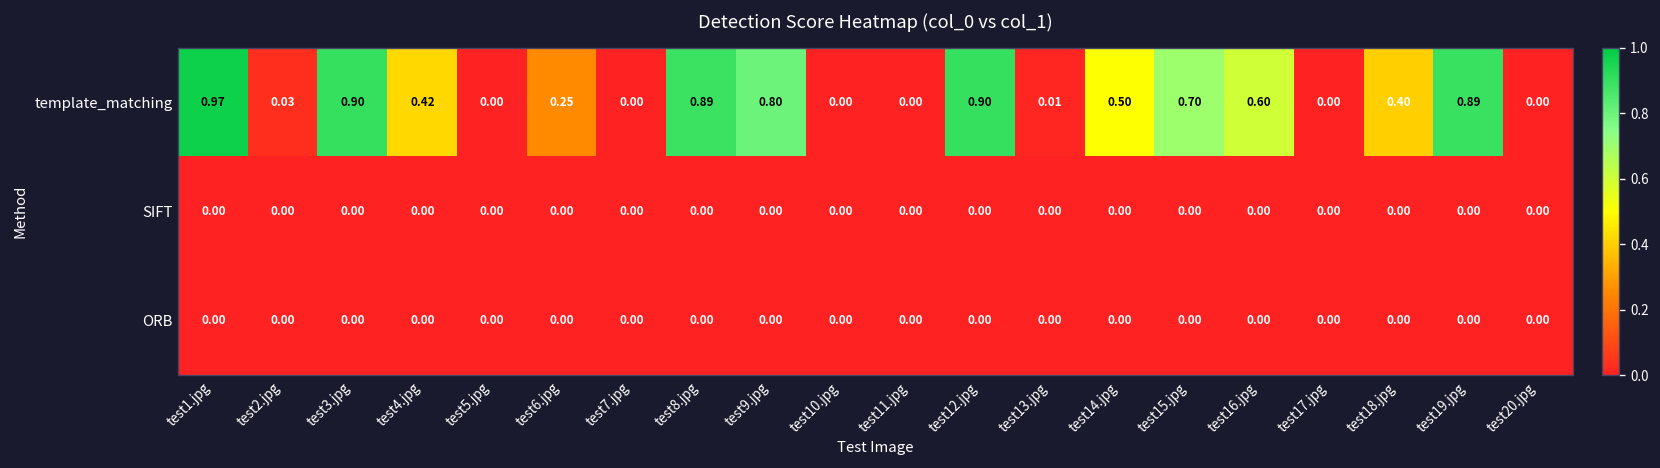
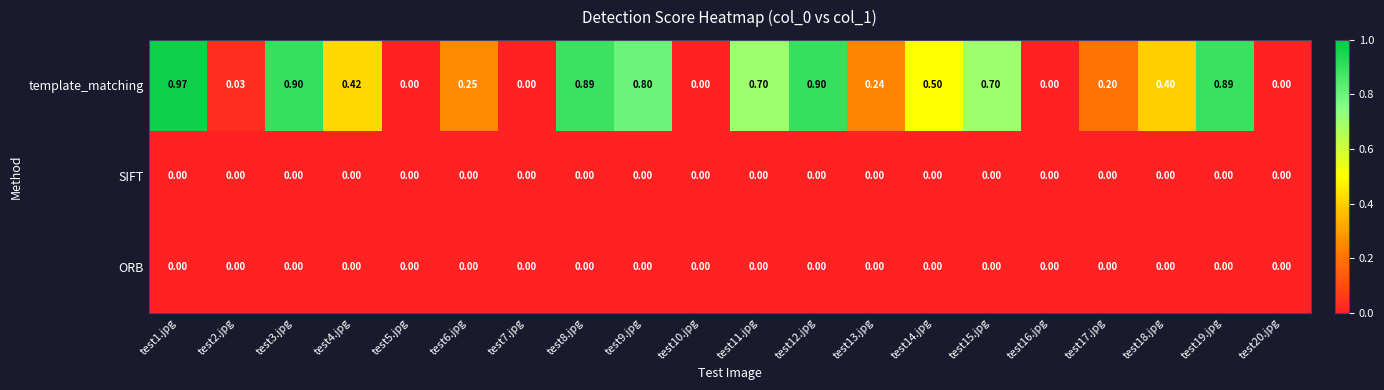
template_matching, test11.jpg: 0.00 -> 0.70
template_matching, test13.jpg: 0.01 -> 0.24
template_matching, test16.jpg: 0.60 -> 0.00
template_matching, test17.jpg: 0.00 -> 0.20
